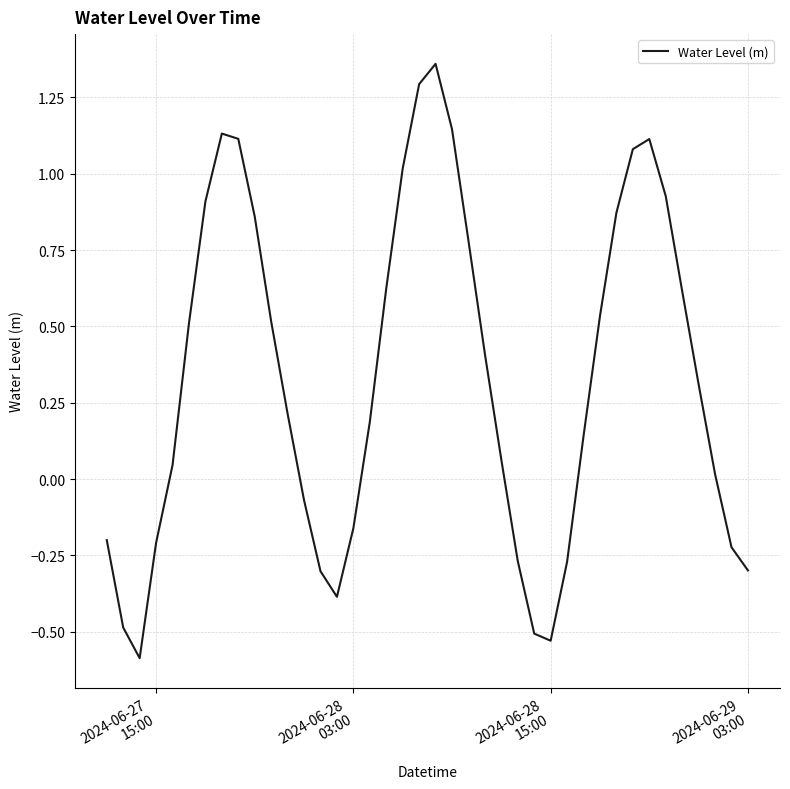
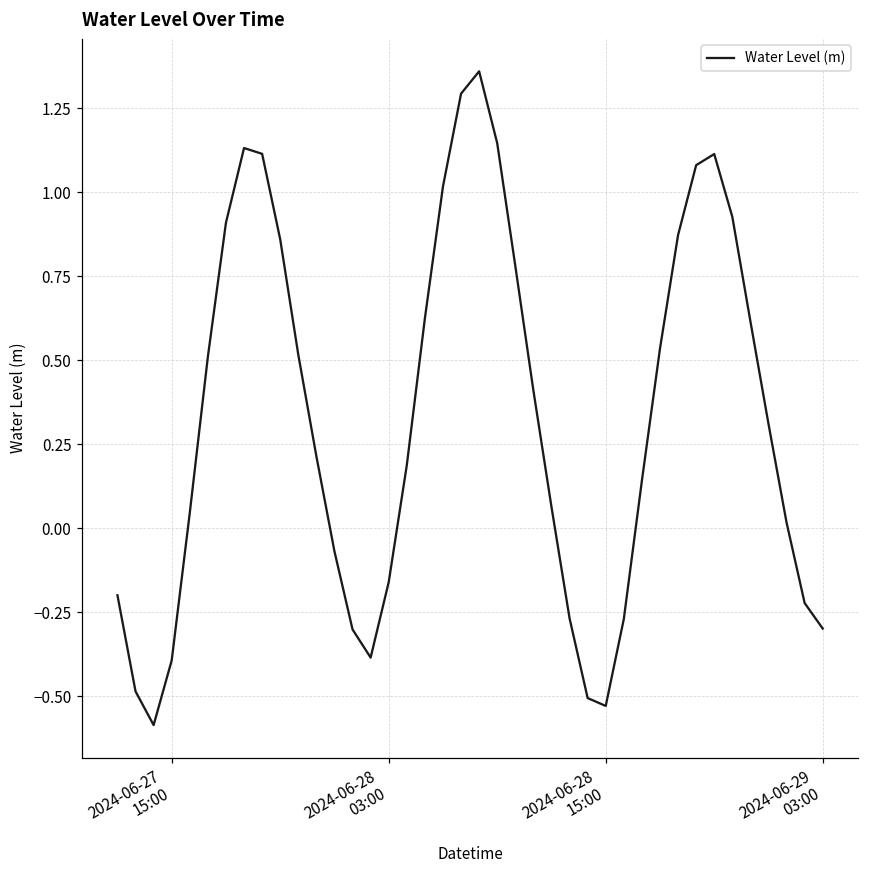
2024-06-27 15:00: -0.21 -> -0.39
